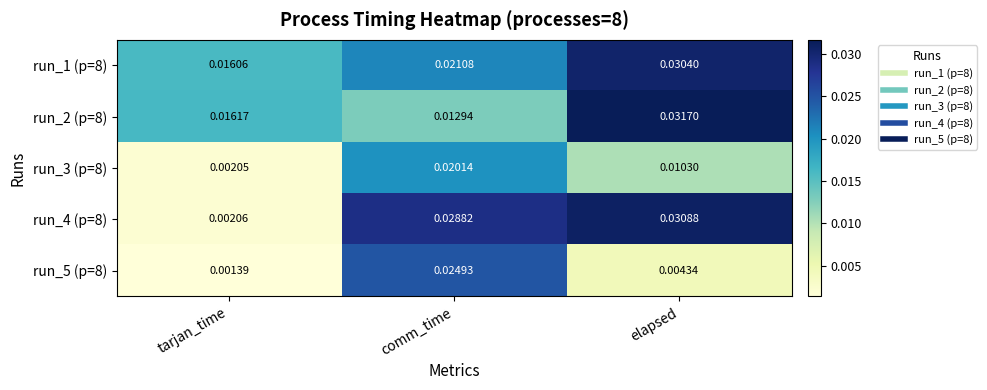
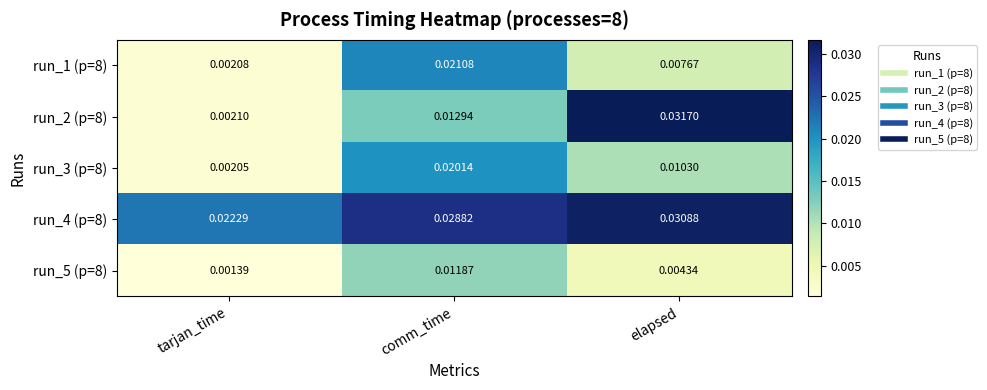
run_1 (p=8), tarjan_time: 0.01606 -> 0.00208
run_1 (p=8), elapsed: 0.03040 -> 0.00767
run_2 (p=8), tarjan_time: 0.01617 -> 0.00210
run_4 (p=8), tarjan_time: 0.00206 -> 0.02229
run_5 (p=8), comm_time: 0.02493 -> 0.01187
